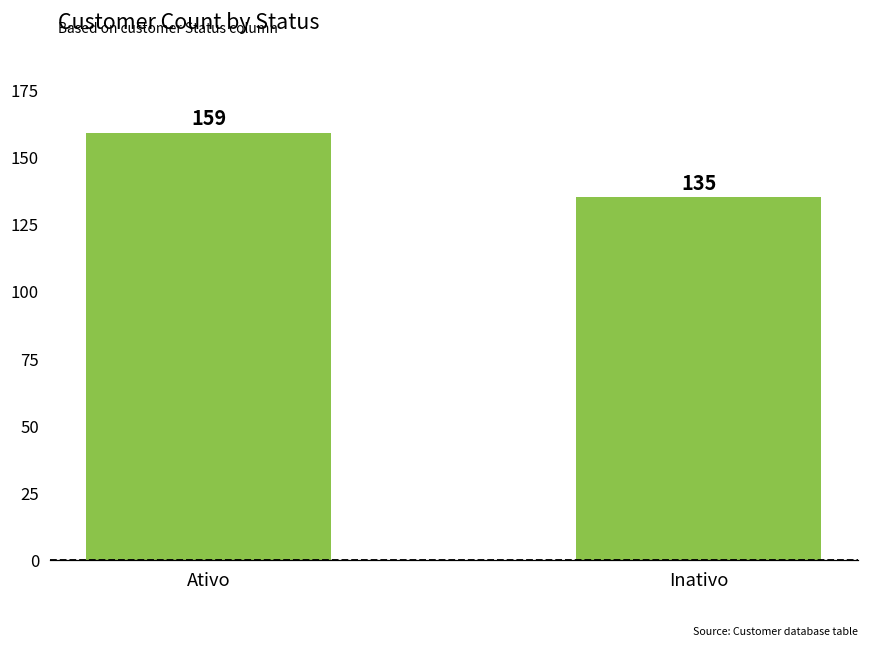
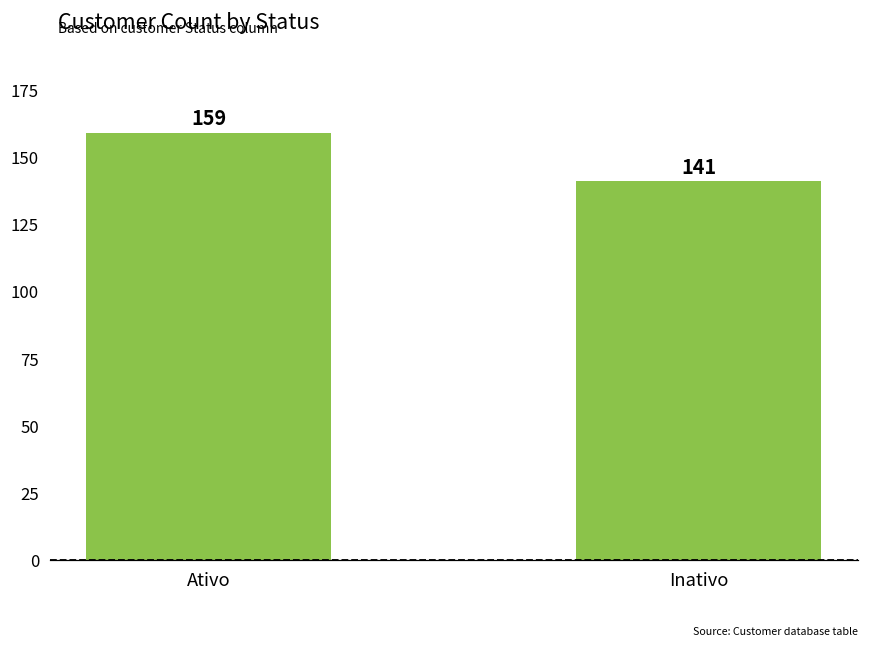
Inativo: 135 -> 141
